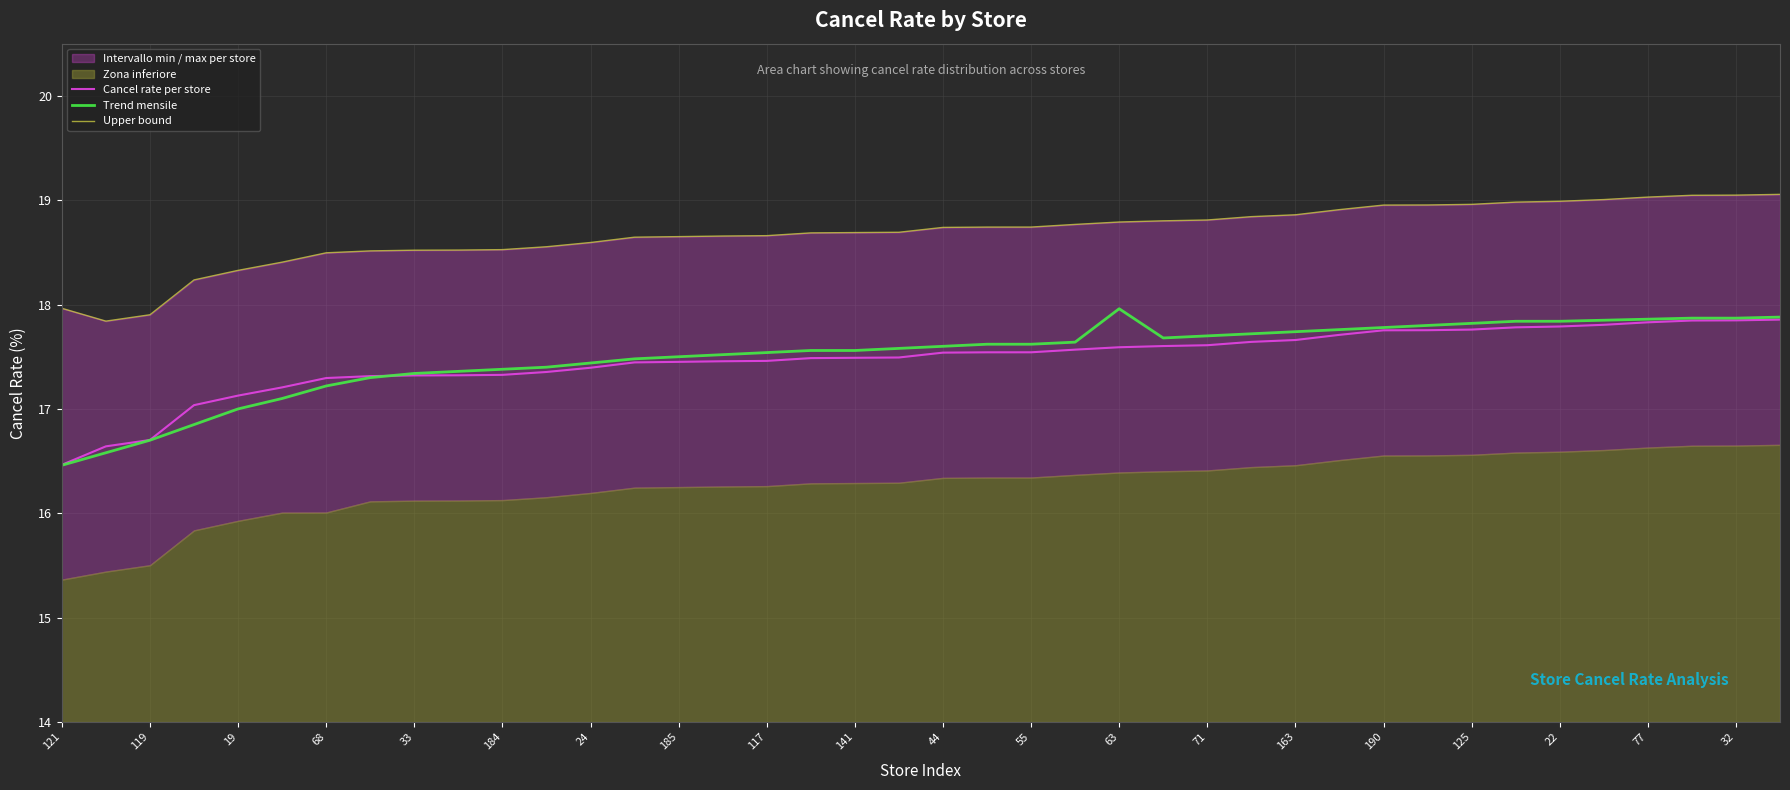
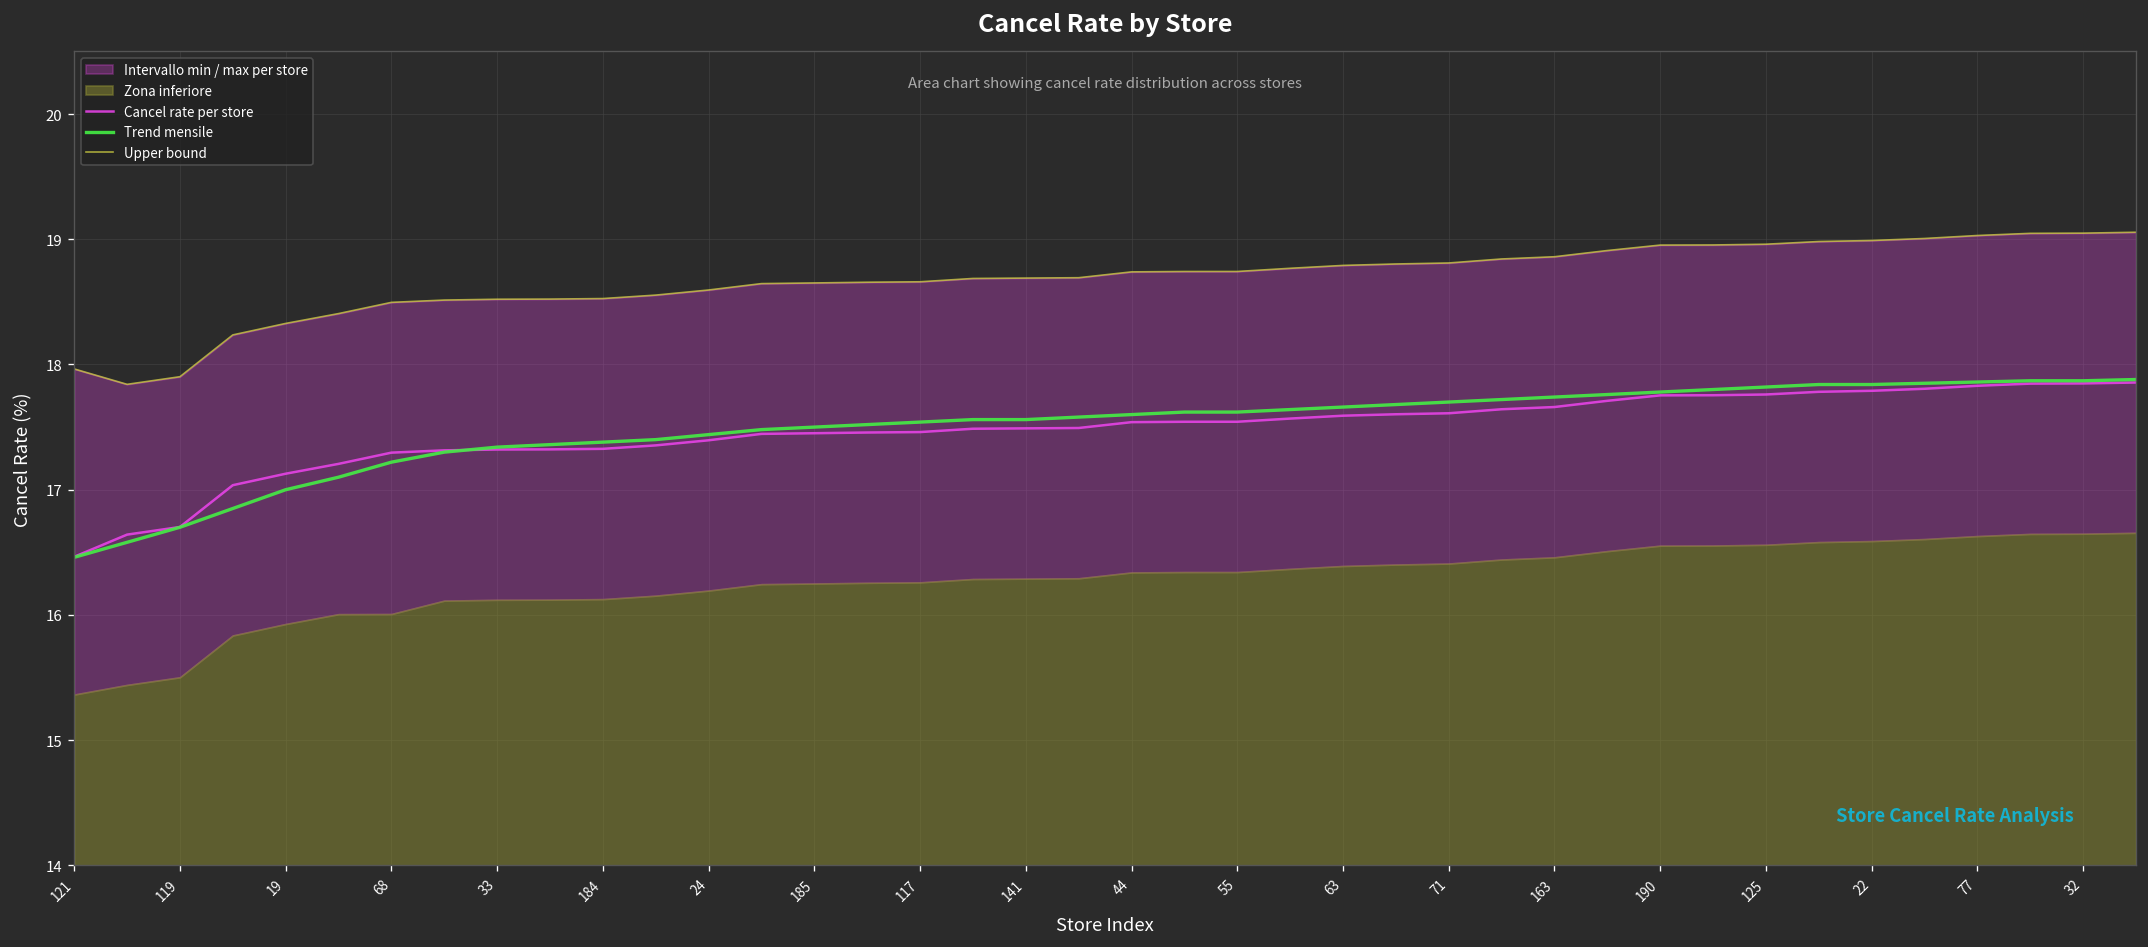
Trend mensile, 63: 17.96 -> 17.66
